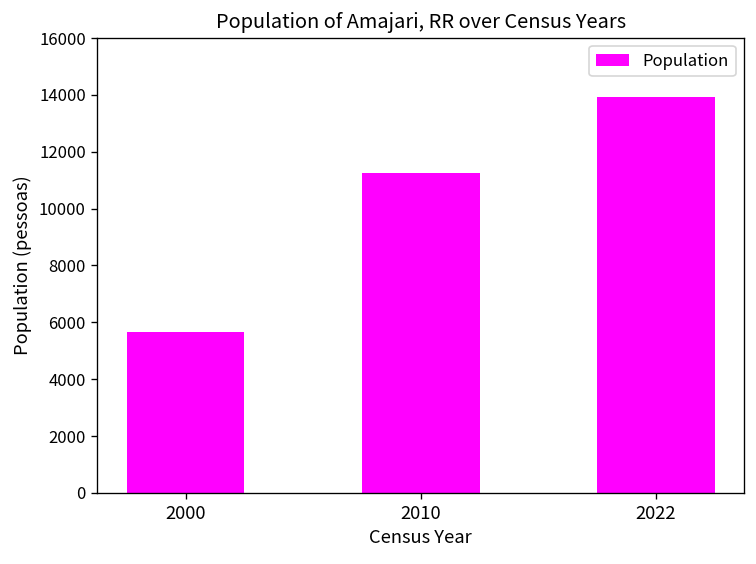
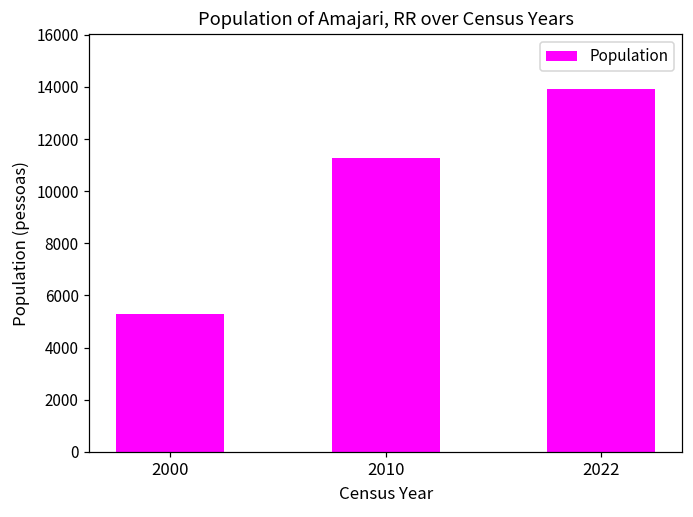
2000: 5700 -> 5300
